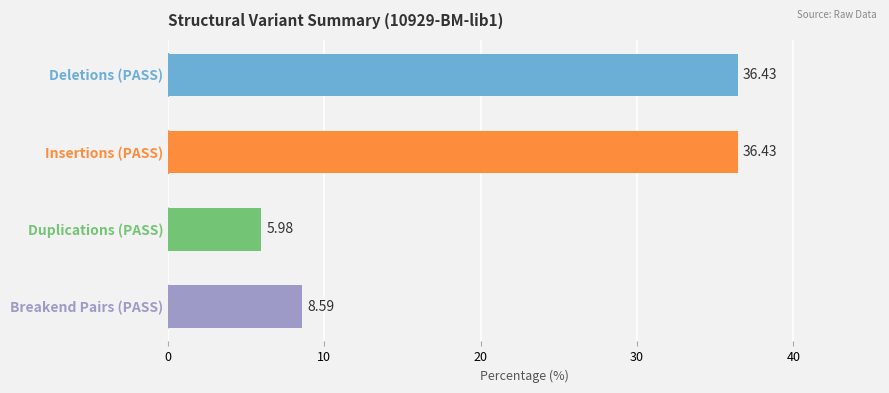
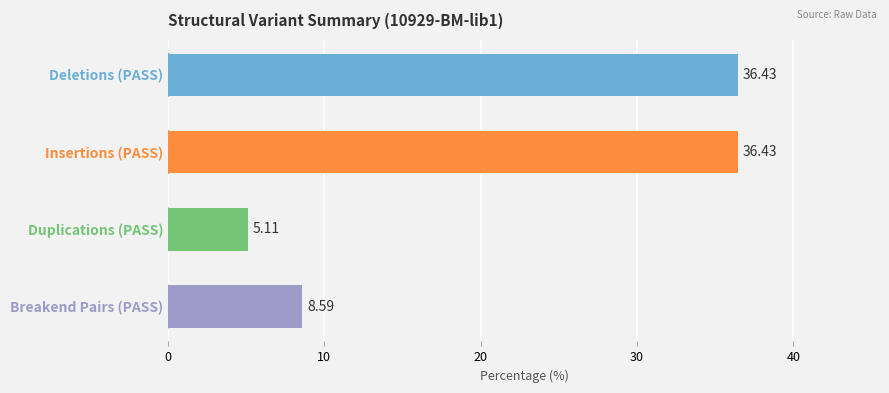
Duplications (PASS): 5.98 -> 5.11
